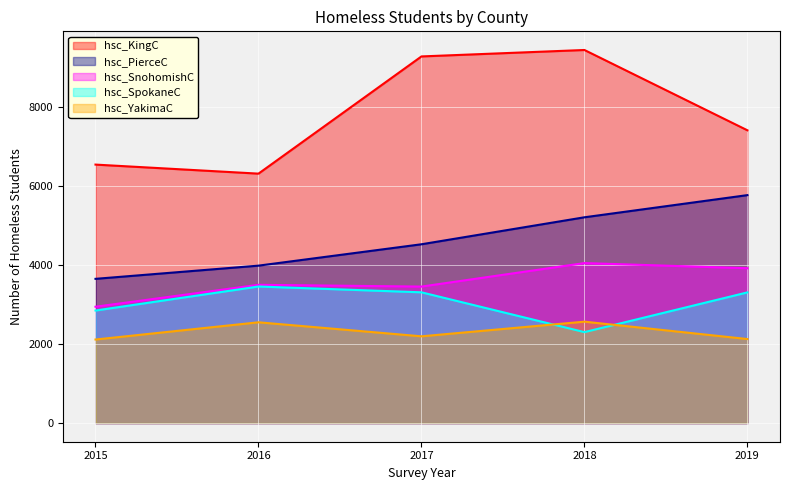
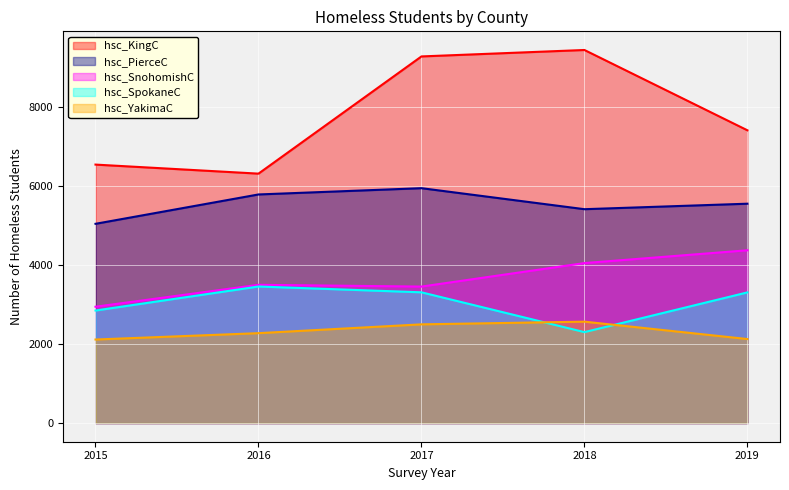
hsc_PierceC, 2015: 3700 -> 5000
hsc_PierceC, 2016: 4000 -> 5800
hsc_YakimaC, 2016: 2600 -> 2300
hsc_PierceC, 2017: 4500 -> 5900
hsc_YakimaC, 2017: 2200 -> 2500
hsc_PierceC, 2018: 5200 -> 5400
hsc_PierceC, 2019: 5800 -> 5600
hsc_SnohomishC, 2019: 3900 -> 4400
